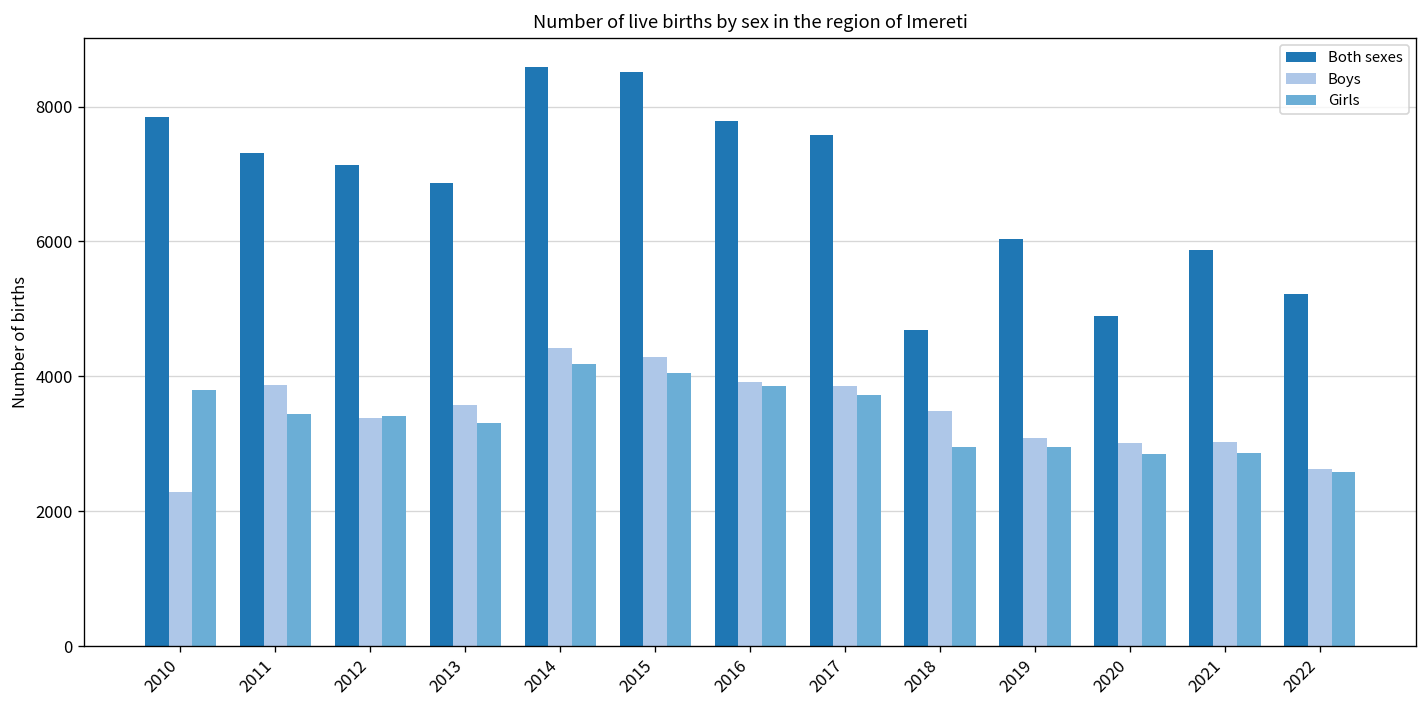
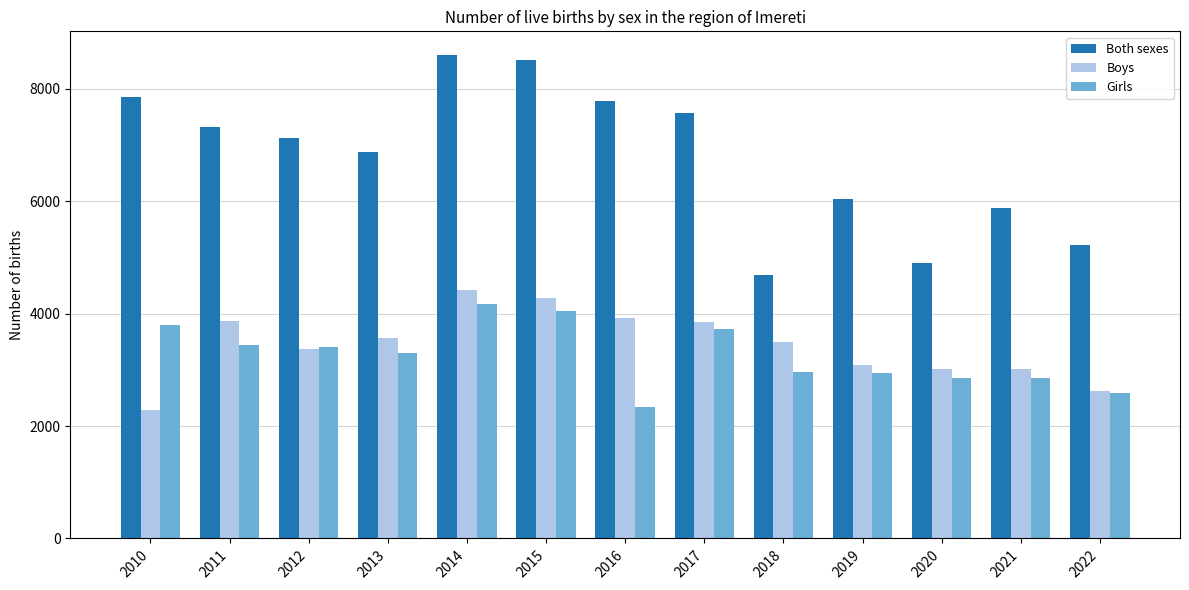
Girls, 2016: 3900 -> 2300
